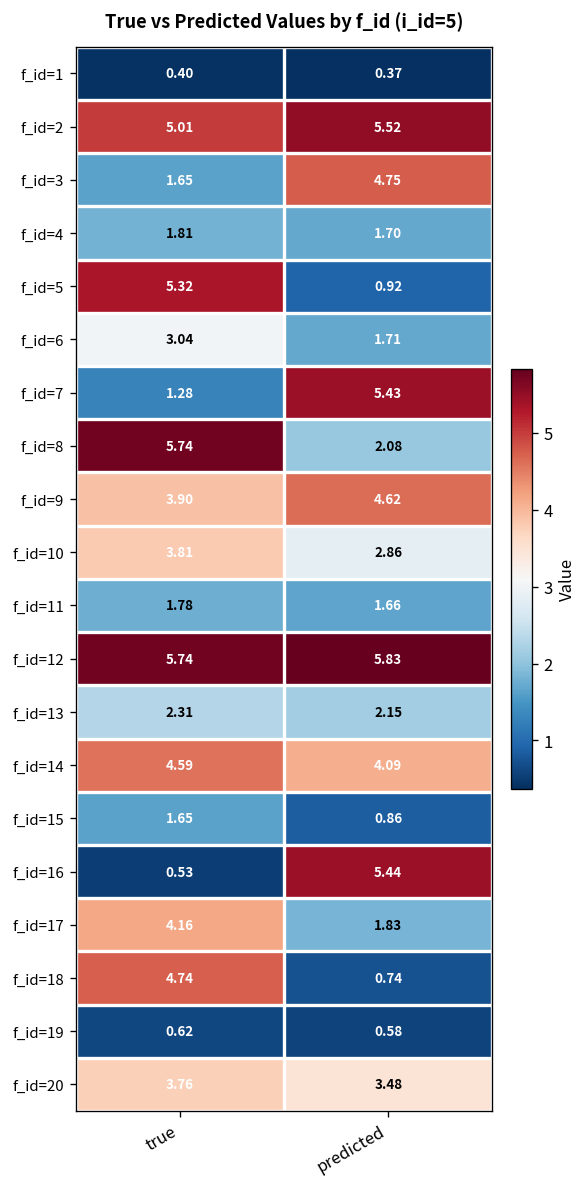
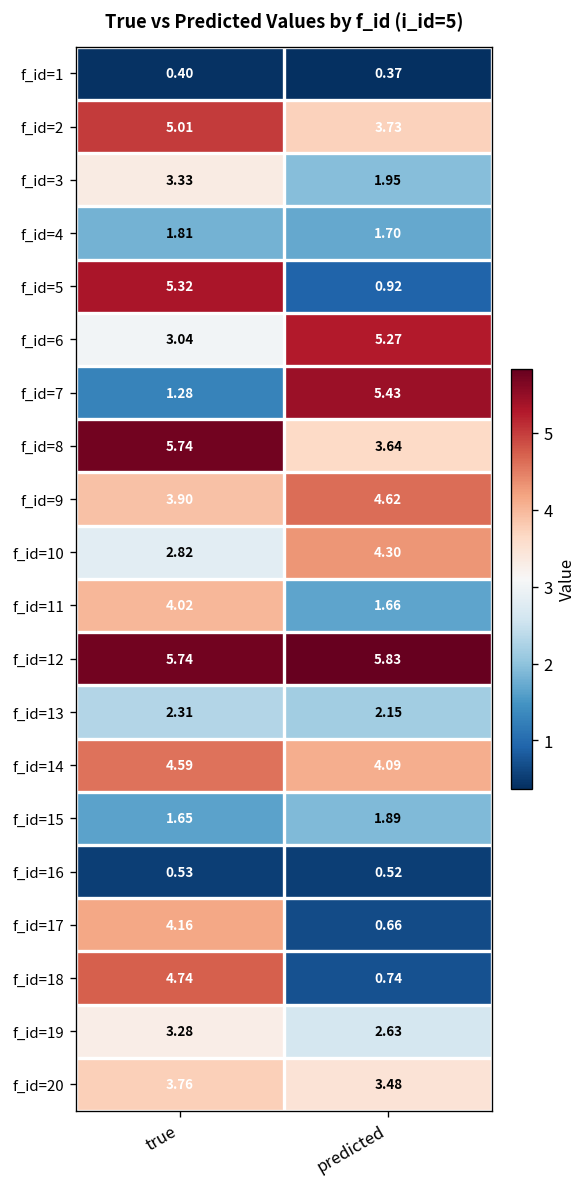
f_id=2, predicted: 5.52 -> 3.73
f_id=3, true: 1.65 -> 3.33
f_id=3, predicted: 4.75 -> 1.95
f_id=6, predicted: 1.71 -> 5.27
f_id=8, predicted: 2.08 -> 3.64
f_id=10, true: 3.81 -> 2.82
f_id=10, predicted: 2.86 -> 4.30
f_id=11, true: 1.78 -> 4.02
f_id=15, predicted: 0.86 -> 1.89
f_id=16, predicted: 5.44 -> 0.52
f_id=17, predicted: 1.83 -> 0.66
f_id=19, true: 0.62 -> 3.28
f_id=19, predicted: 0.58 -> 2.63
